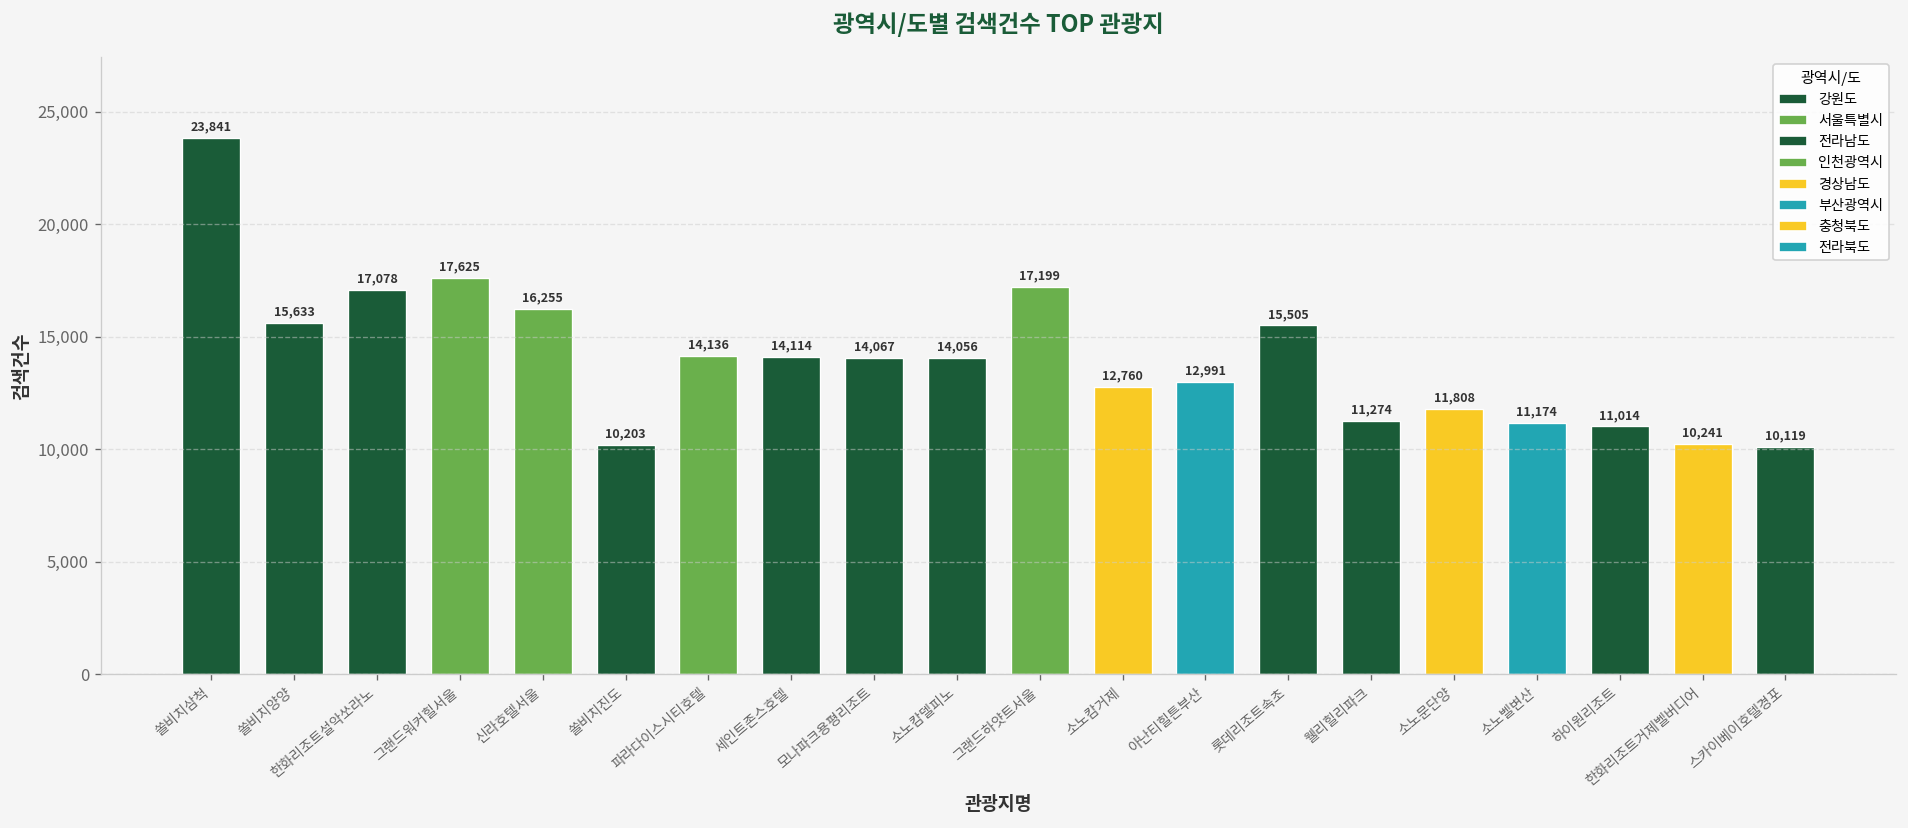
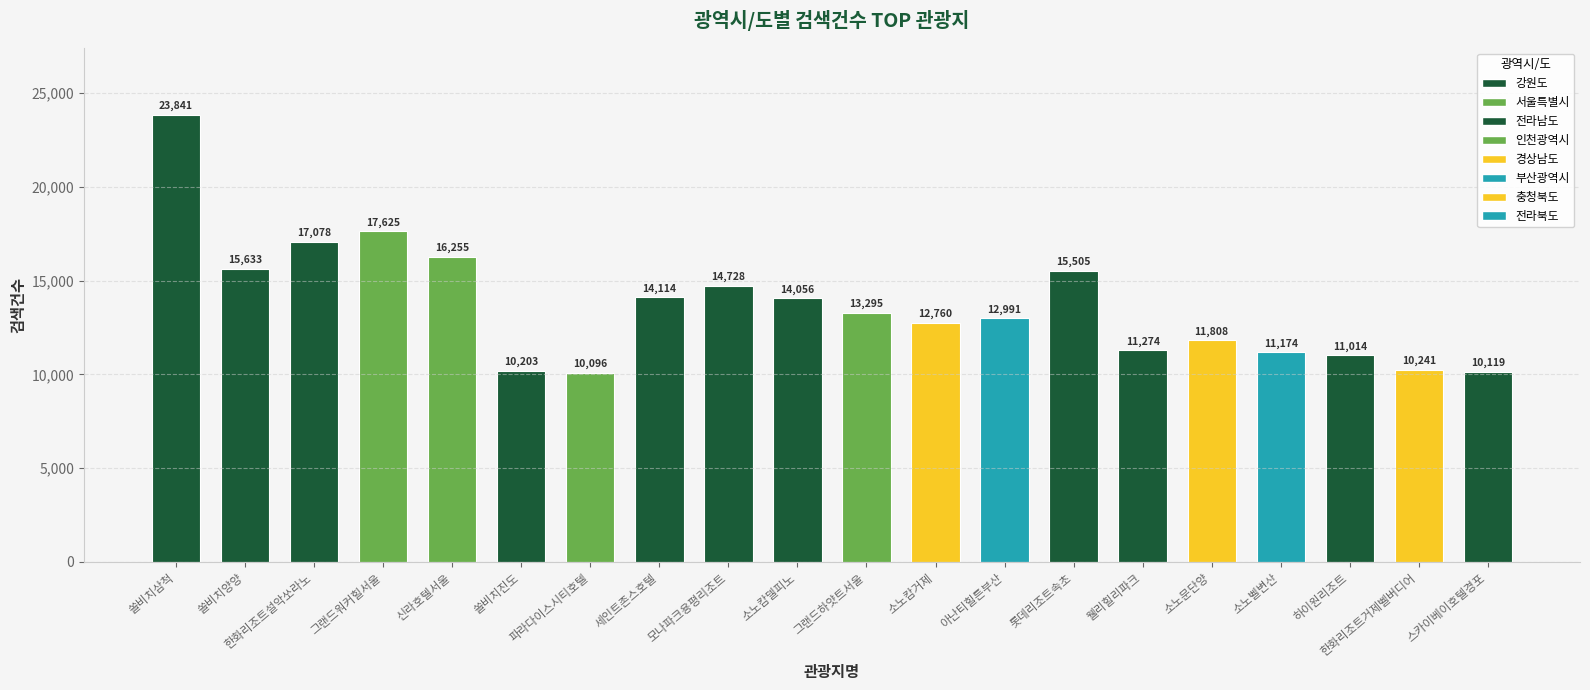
파라다이스시티호텔: 14,136 -> 10,096
모나파크용평리조트: 14,067 -> 14,728
그랜드하얏트서울: 17,199 -> 13,295
